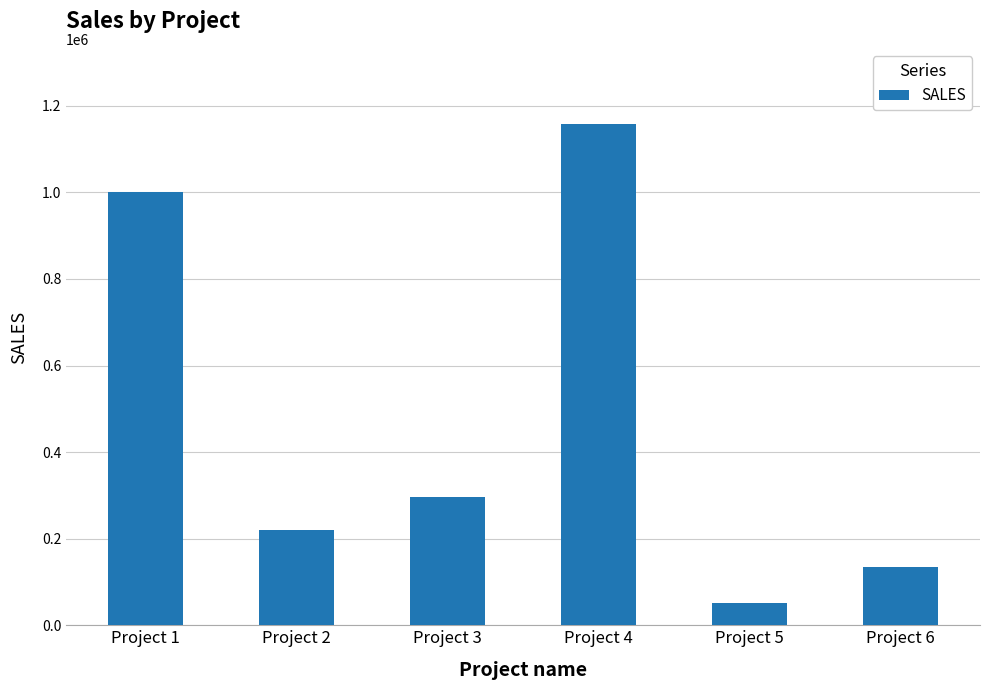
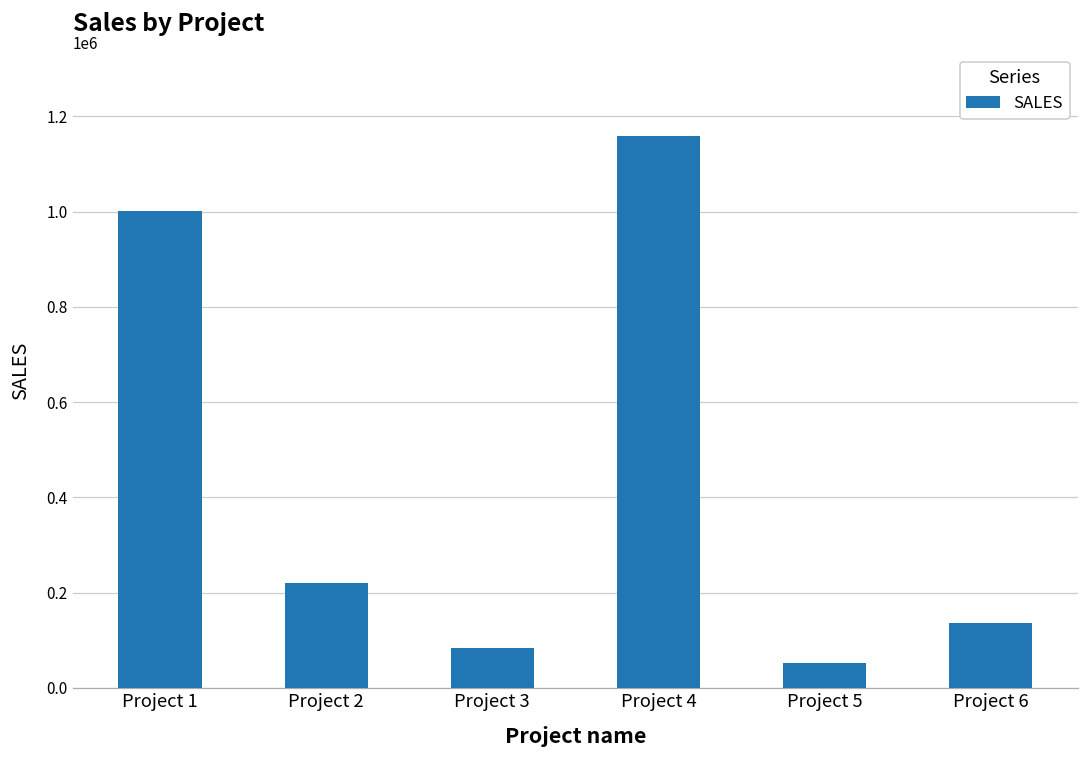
Project 3: 300000 -> 80000
